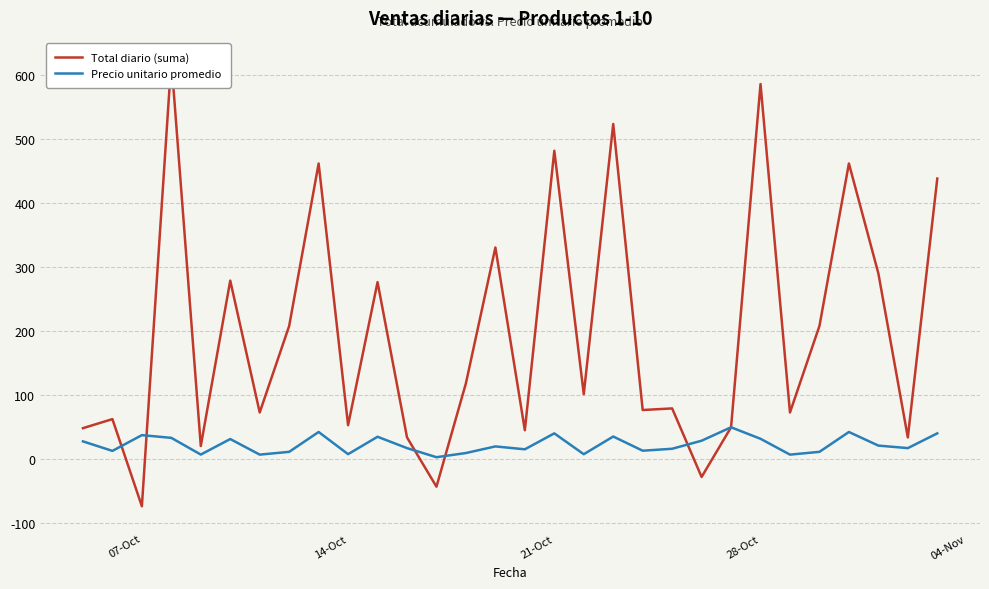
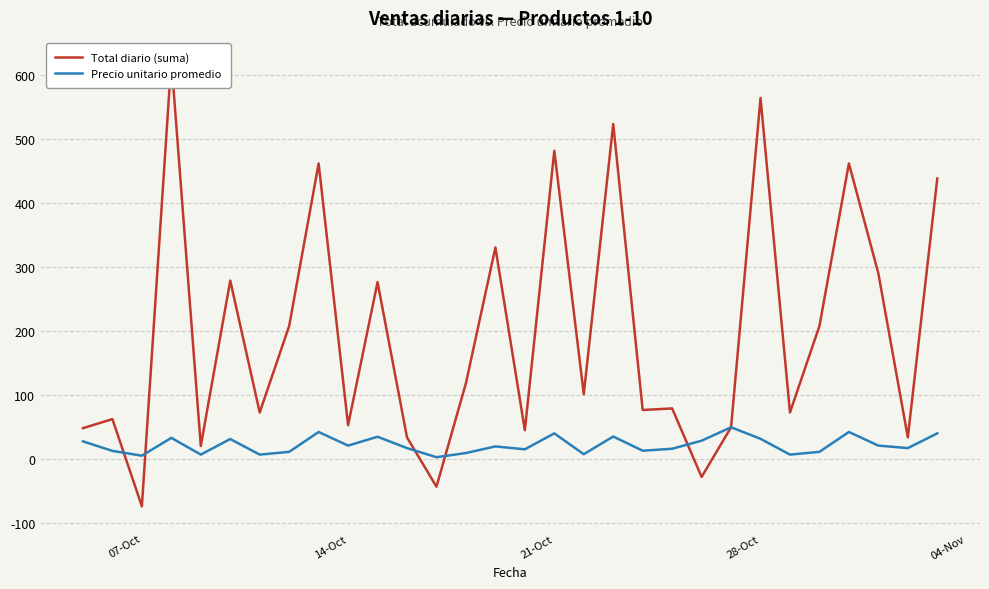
Precio unitario promedio, 07-Oct: 40 -> 0
Precio unitario promedio, 14-Oct: 10 -> 20
Total diario (suma), 28-Oct: 590 -> 560
